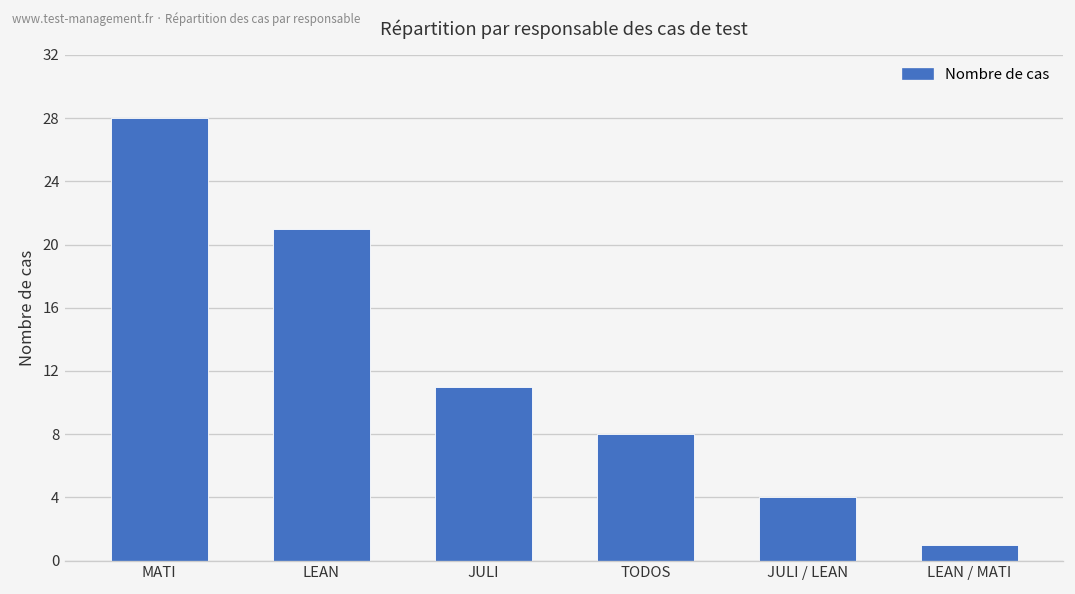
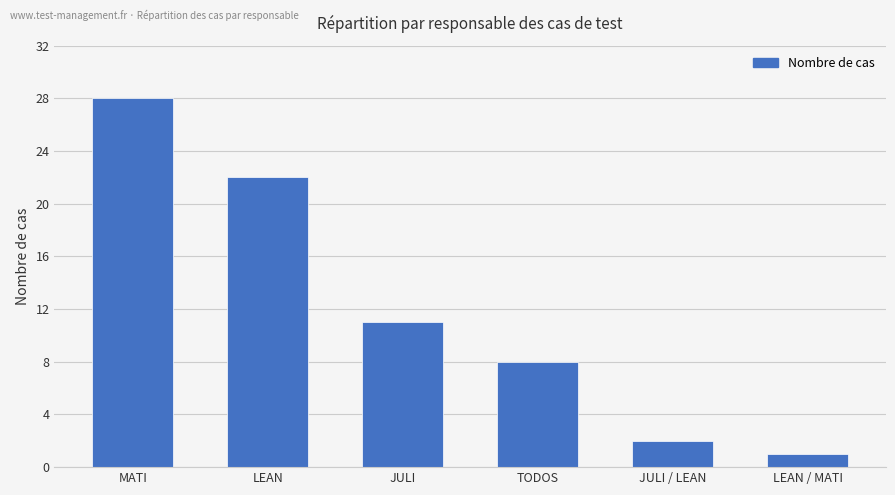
LEAN: 21 -> 22
JULI / LEAN: 4 -> 2
